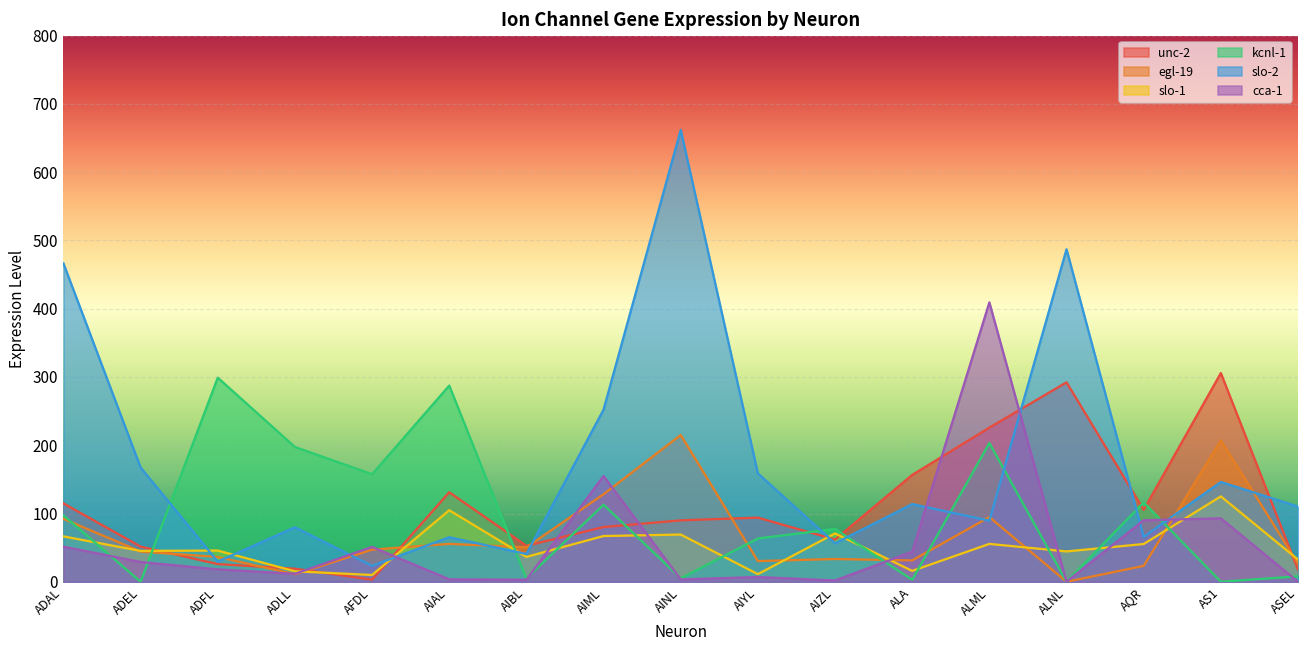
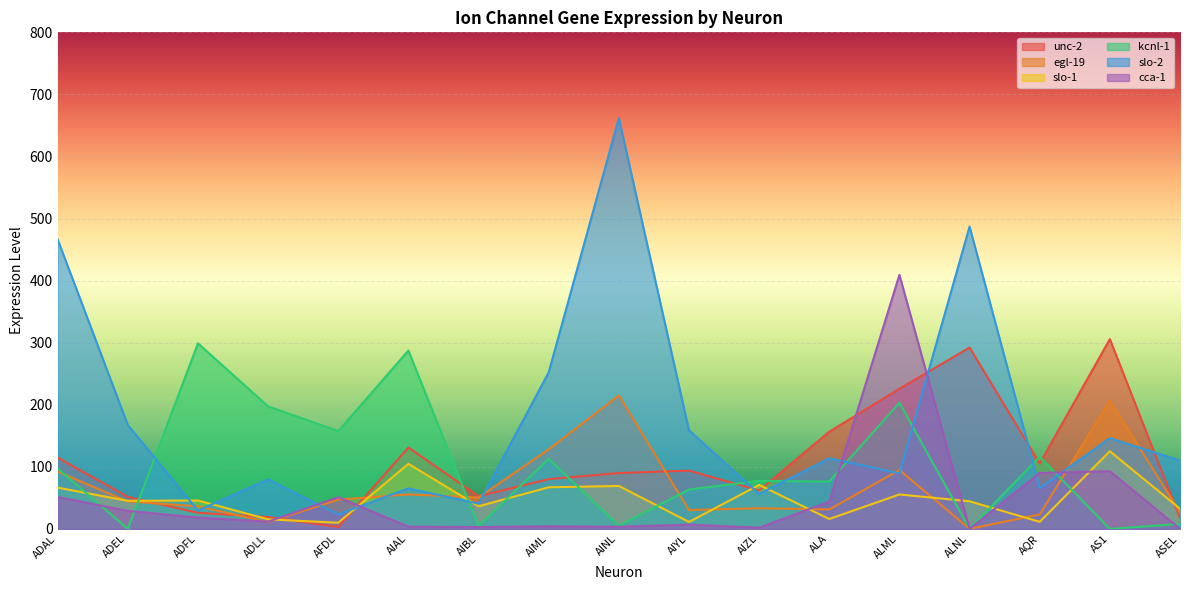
cca-1, AIML: 150 -> 0
kcnl-1, ALA: 0 -> 80
slo-1, AQR: 60 -> 10
